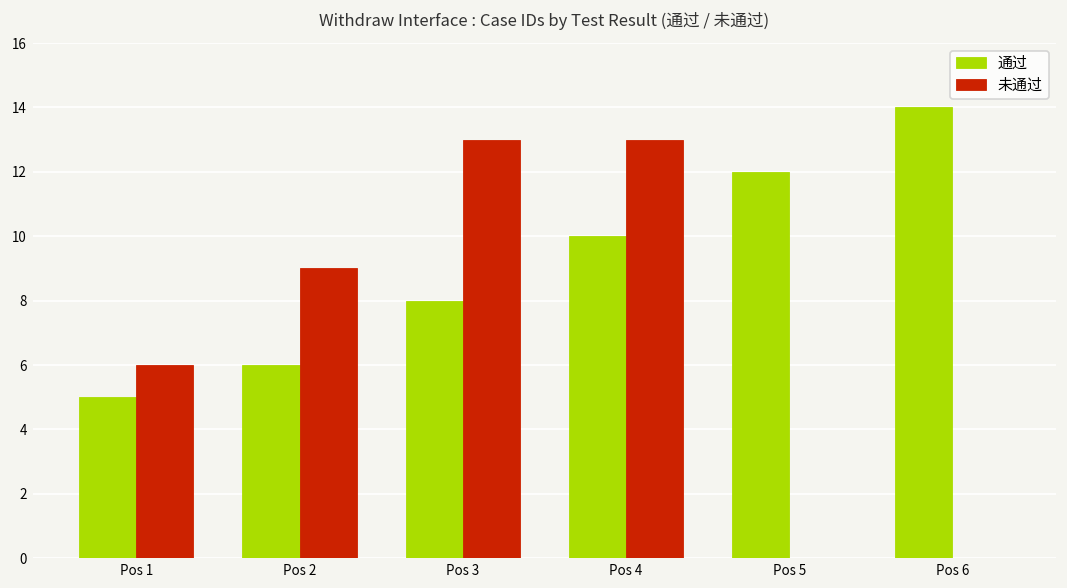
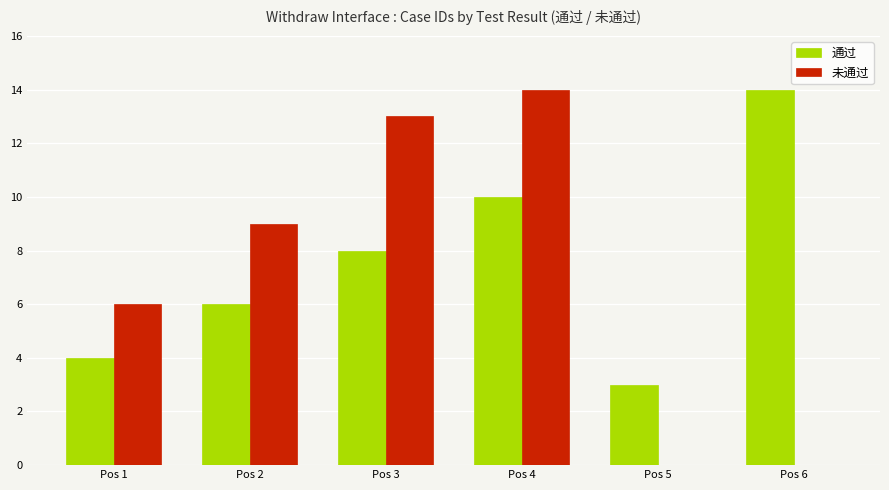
通过, Pos 1: 5 -> 4
未通过, Pos 4: 13 -> 14
通过, Pos 5: 12 -> 3
